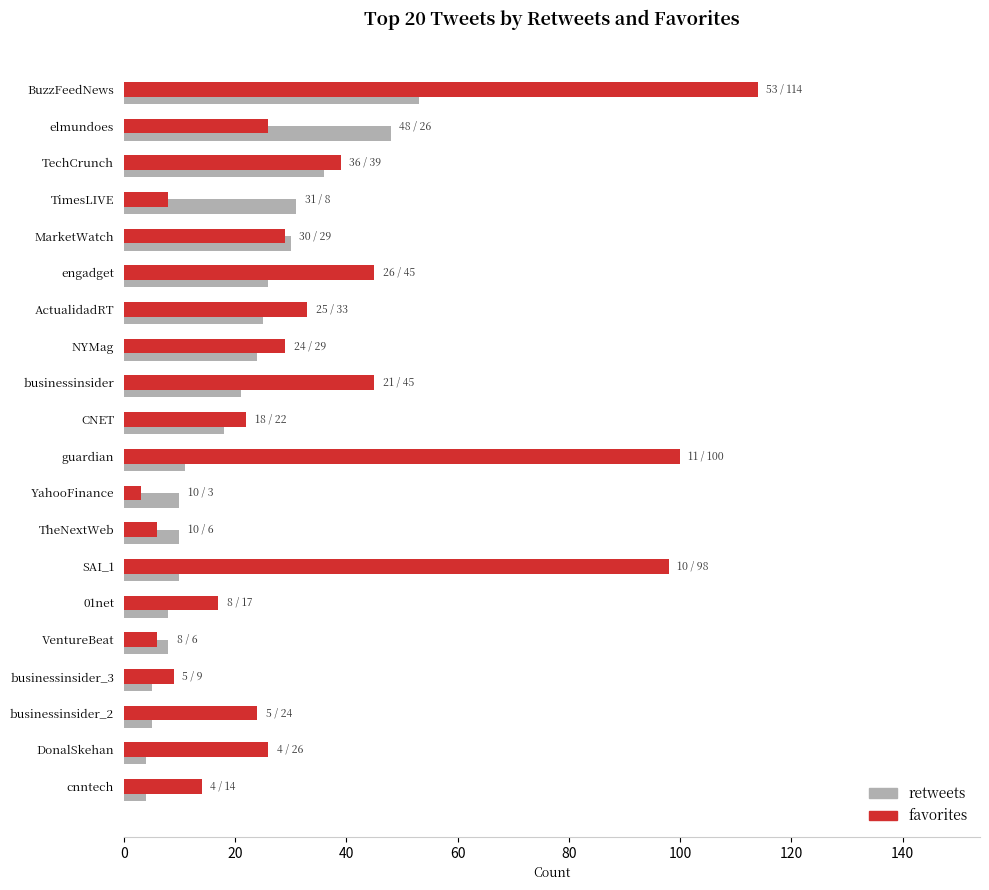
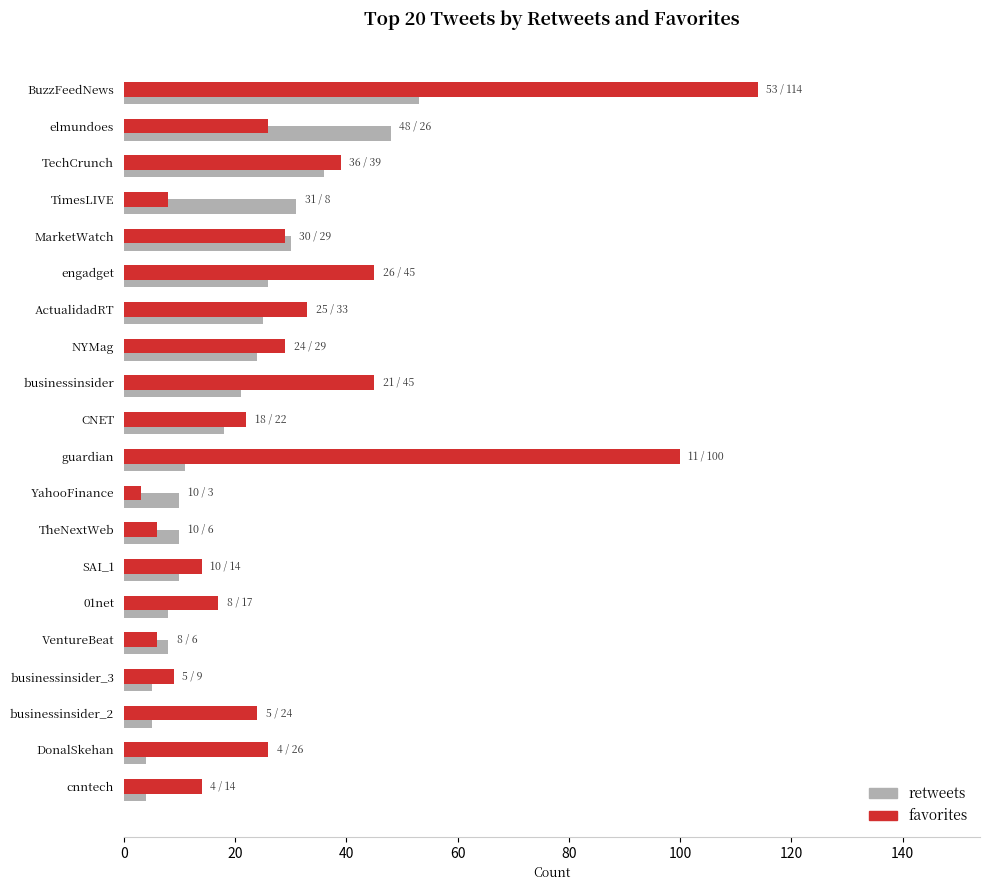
favorites, SAI_1: 98 -> 14
